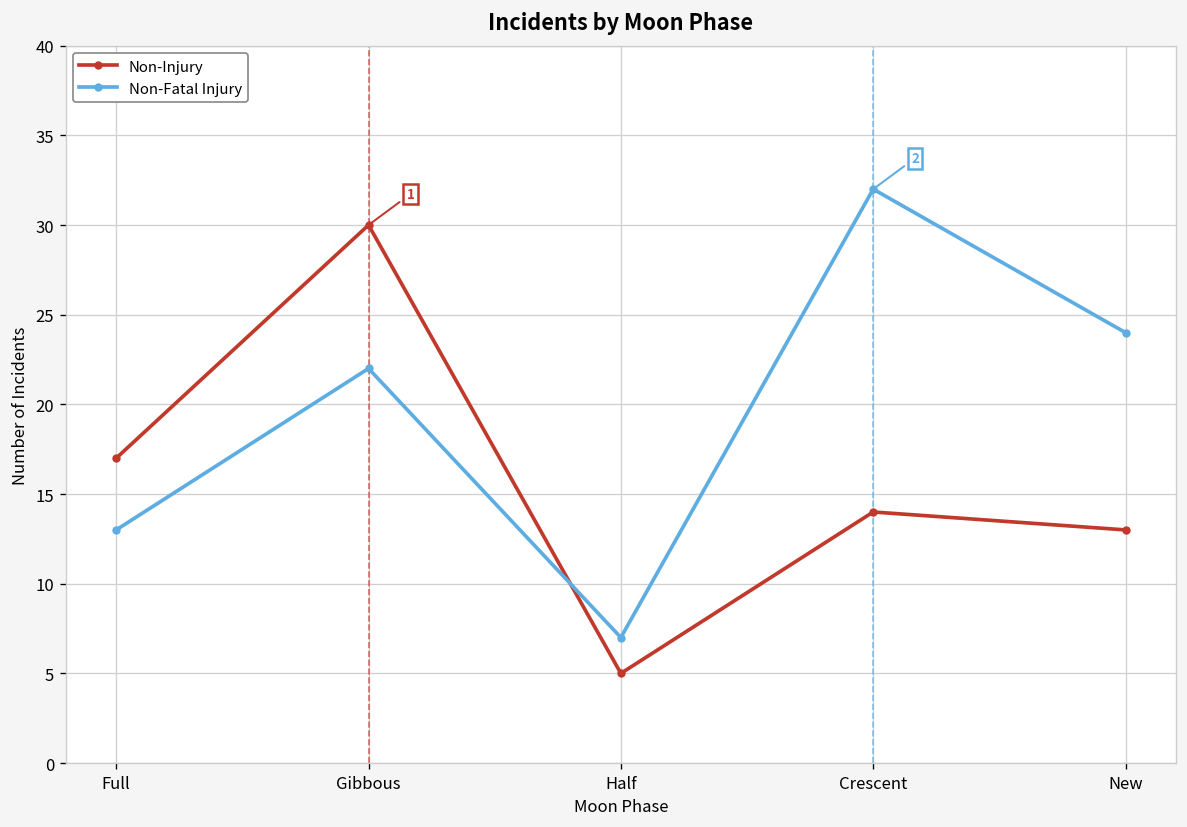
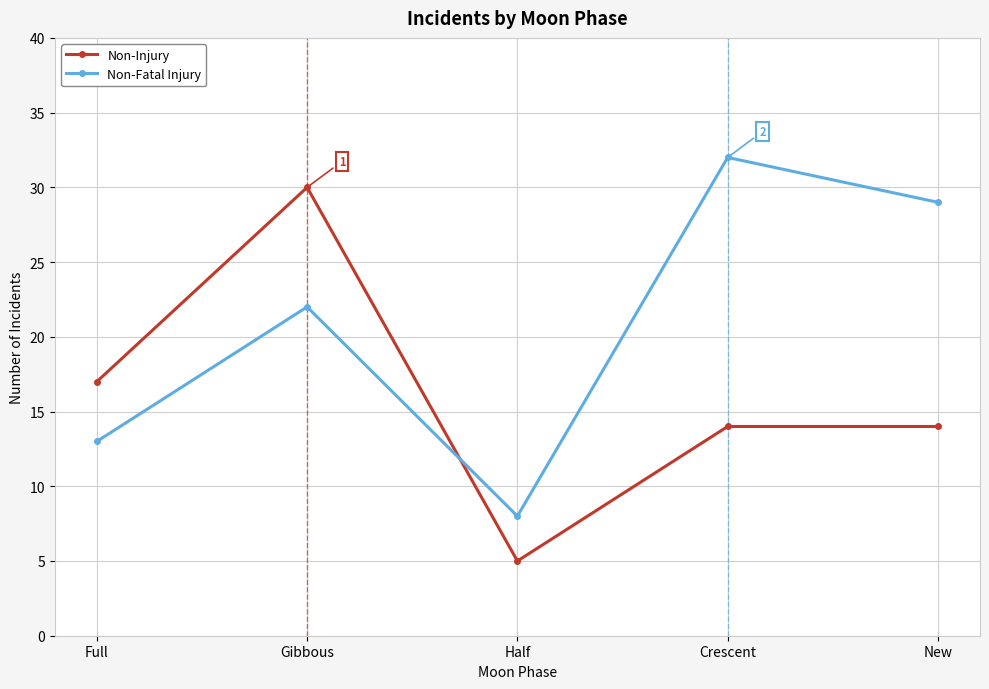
Non-Fatal Injury, Half: 7 -> 8
Non-Injury, New: 13 -> 14
Non-Fatal Injury, New: 24 -> 29
